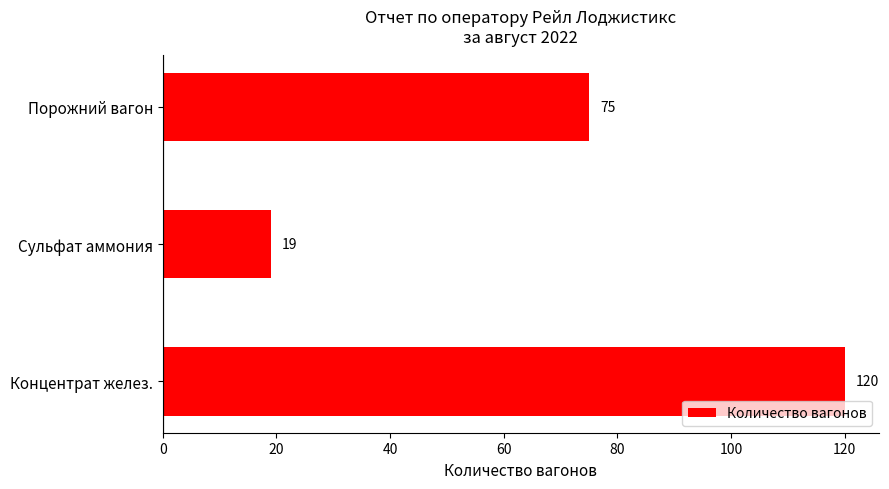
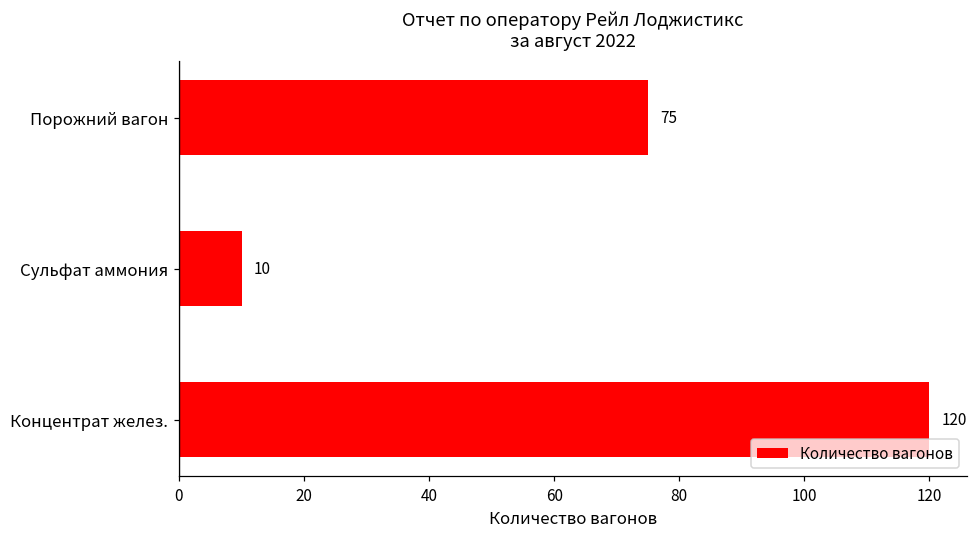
Сульфат аммония: 19 -> 10
